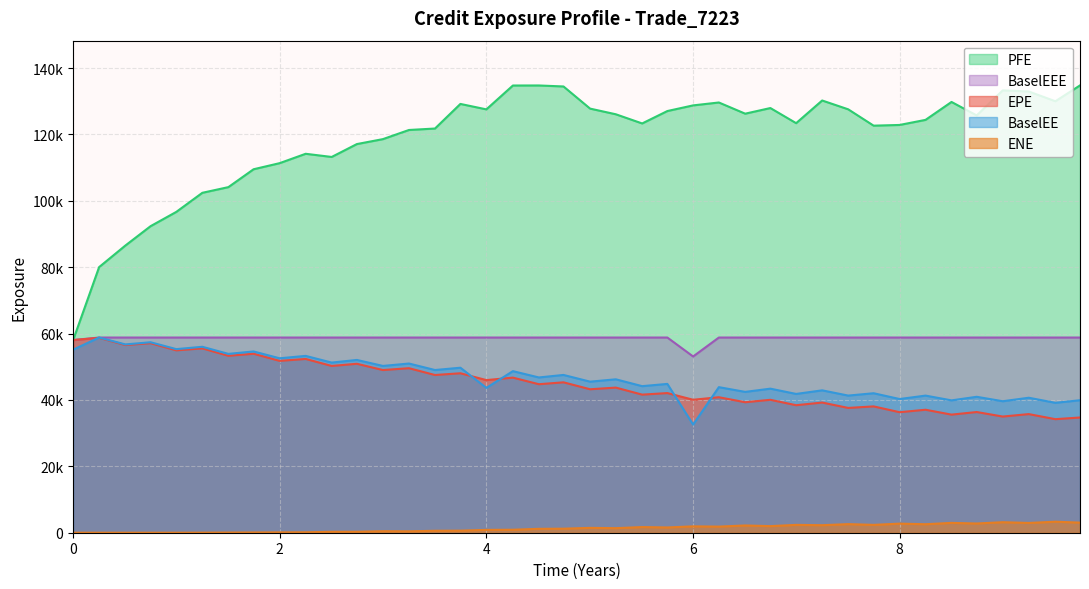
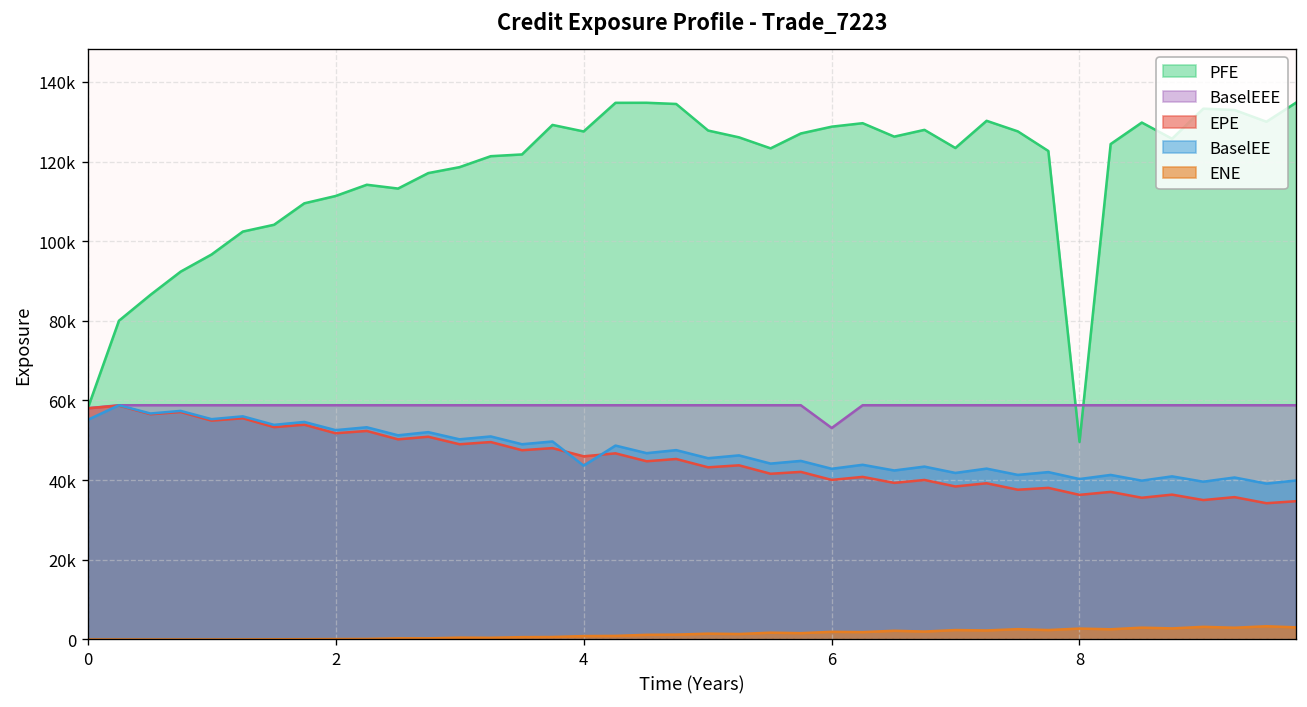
BaselEE, 6: 33000 -> 43000
PFE, 8: 123000 -> 50000
